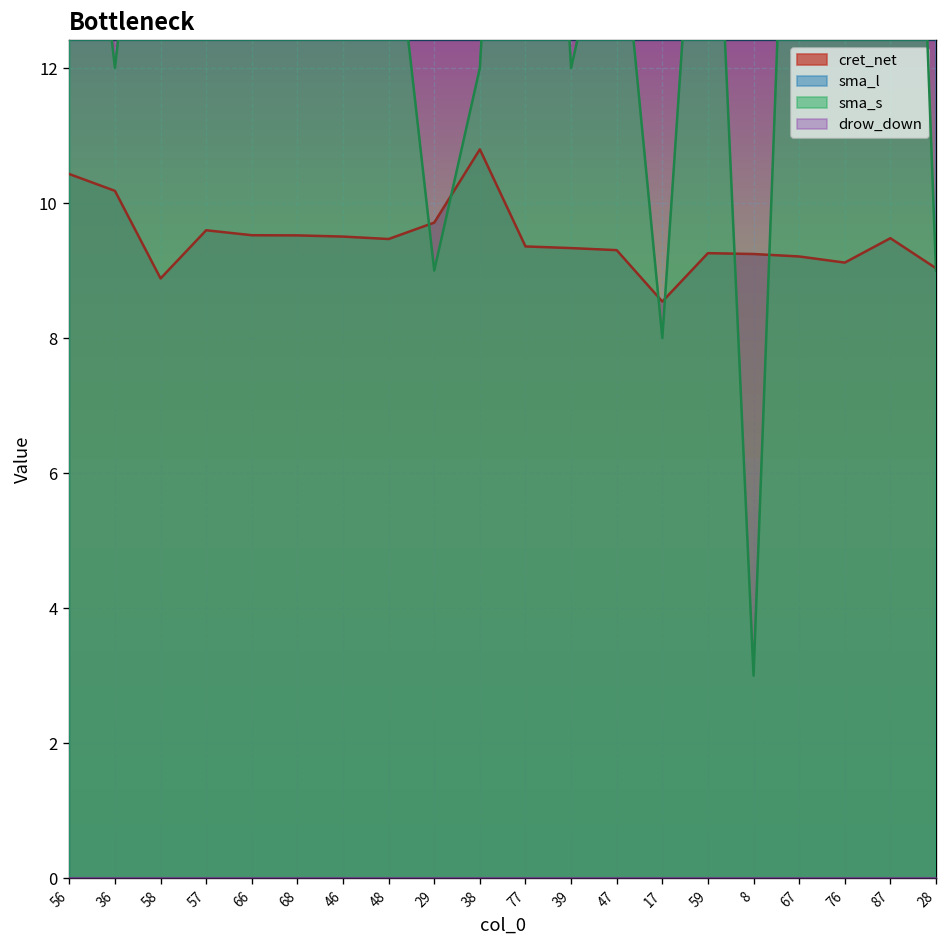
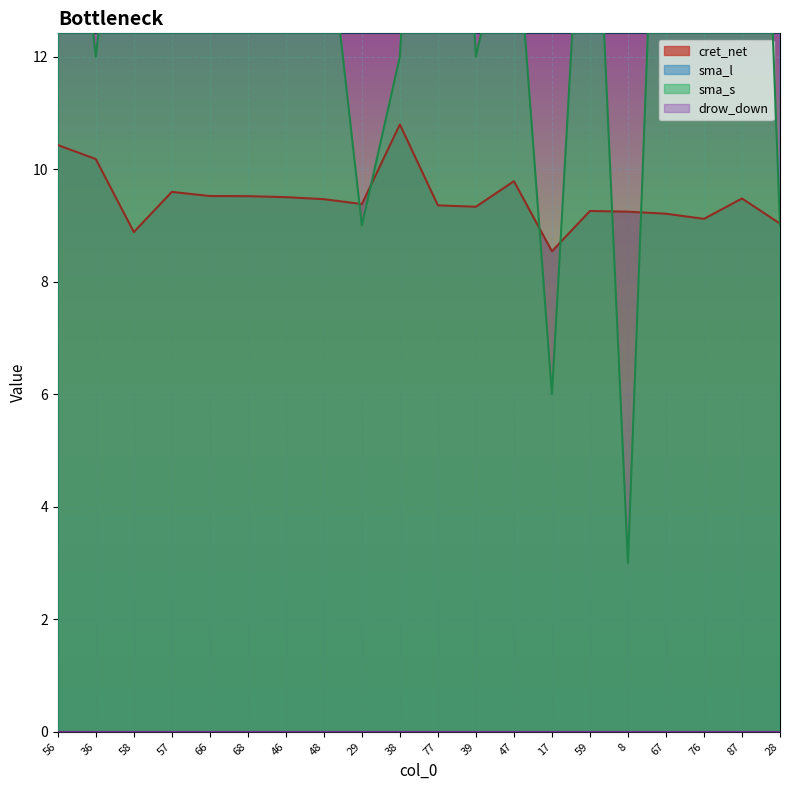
cret_net, 29: 9.7 -> 9.4
cret_net, 47: 9.3 -> 9.8
sma_s, 17: 8 -> 6
